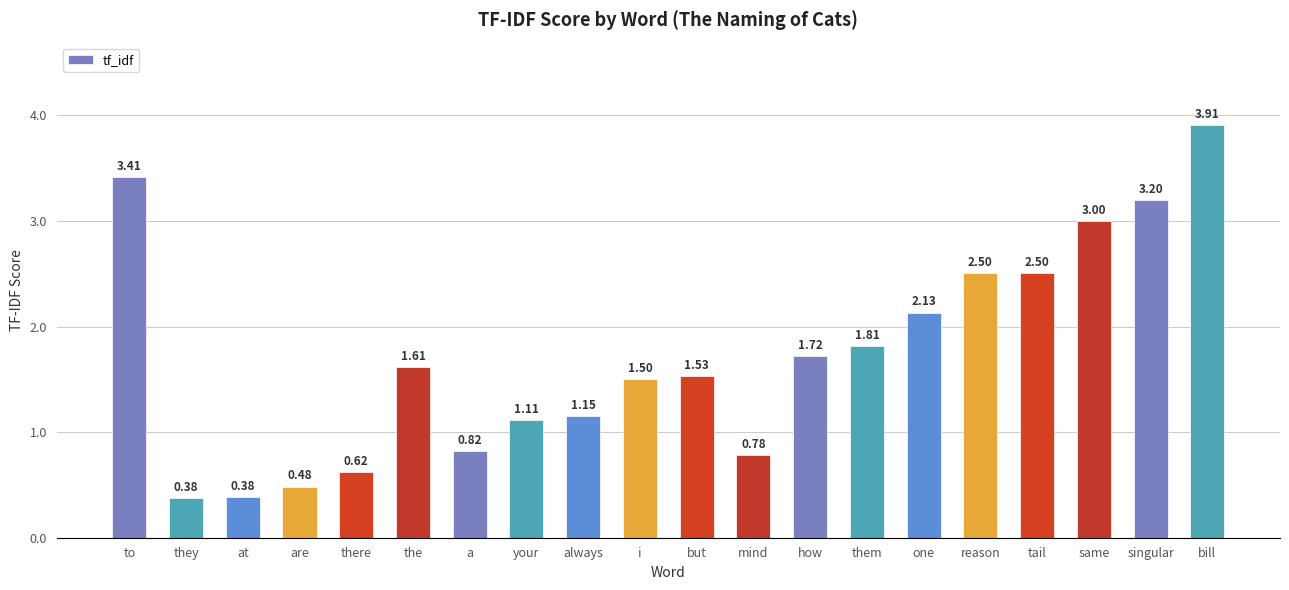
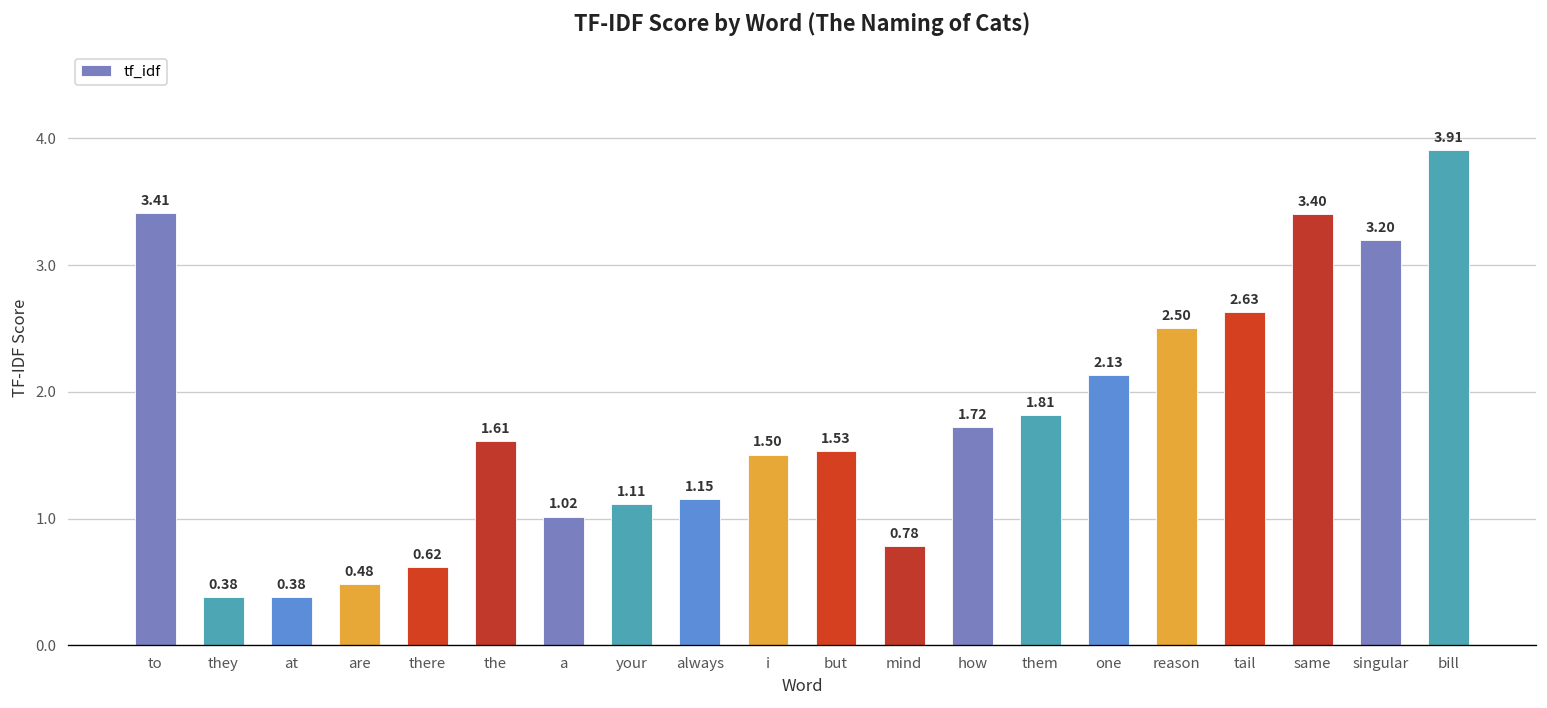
a: 0.82 -> 1.02
tail: 2.50 -> 2.63
same: 3.00 -> 3.40
